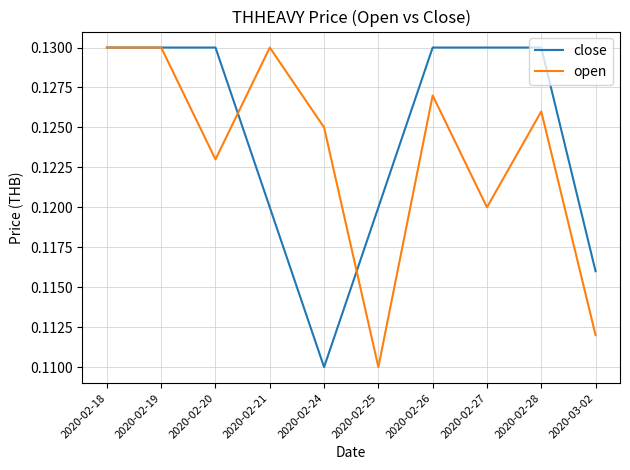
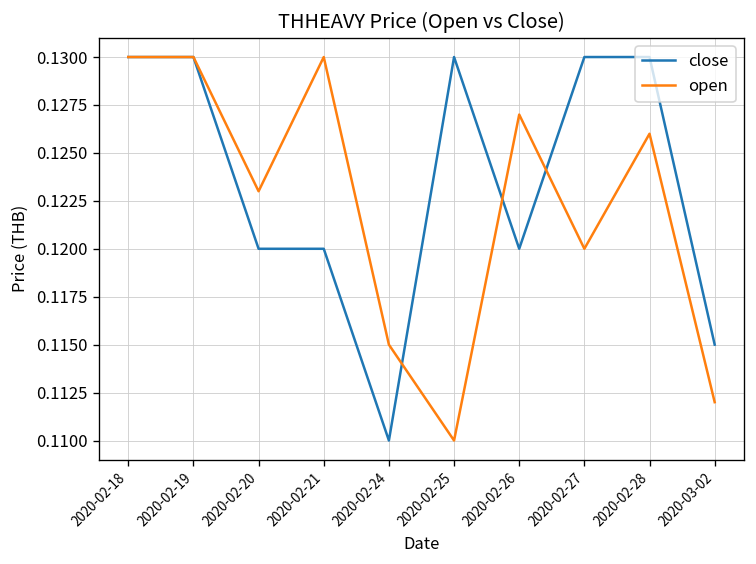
close, 2020-02-20: 0.13 -> 0.12
open, 2020-02-24: 0.125 -> 0.115
close, 2020-02-25: 0.12 -> 0.13
close, 2020-02-26: 0.13 -> 0.12
close, 2020-03-02: 0.116 -> 0.115
